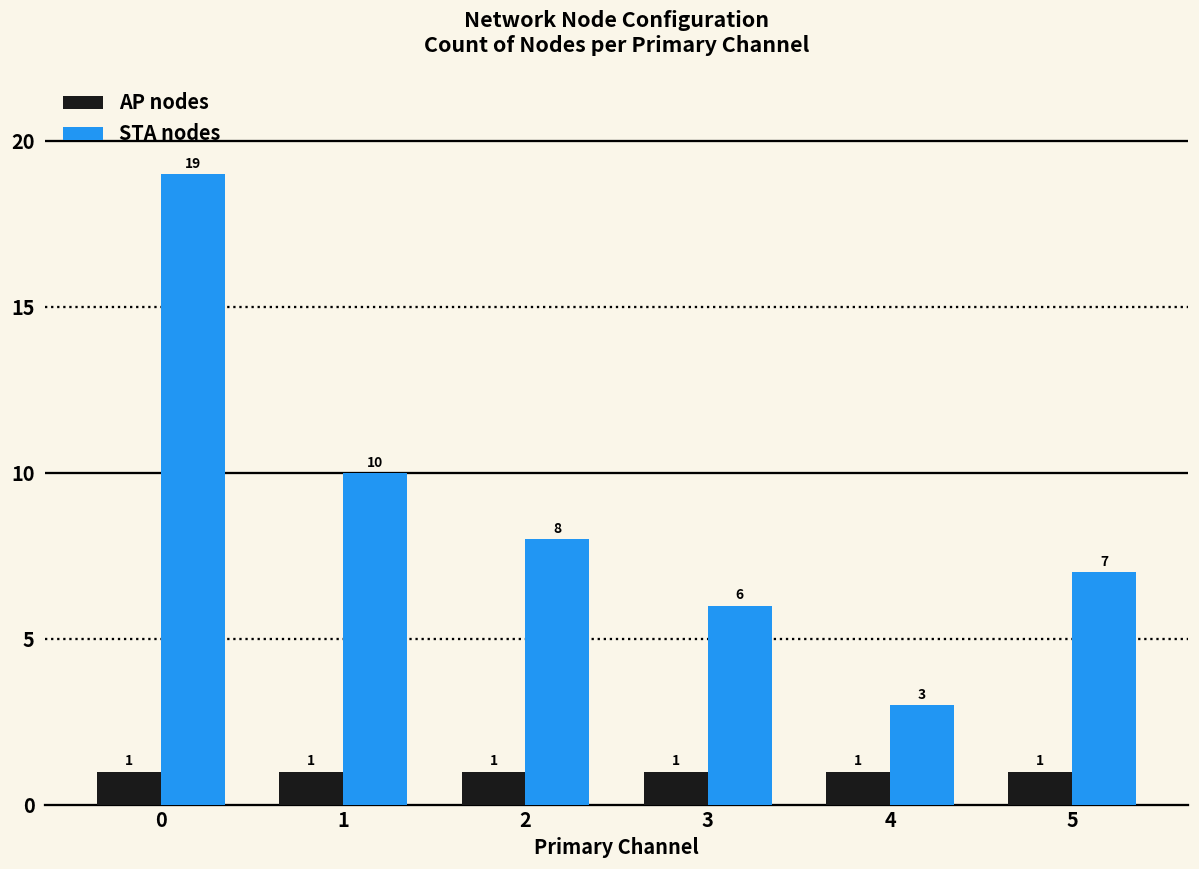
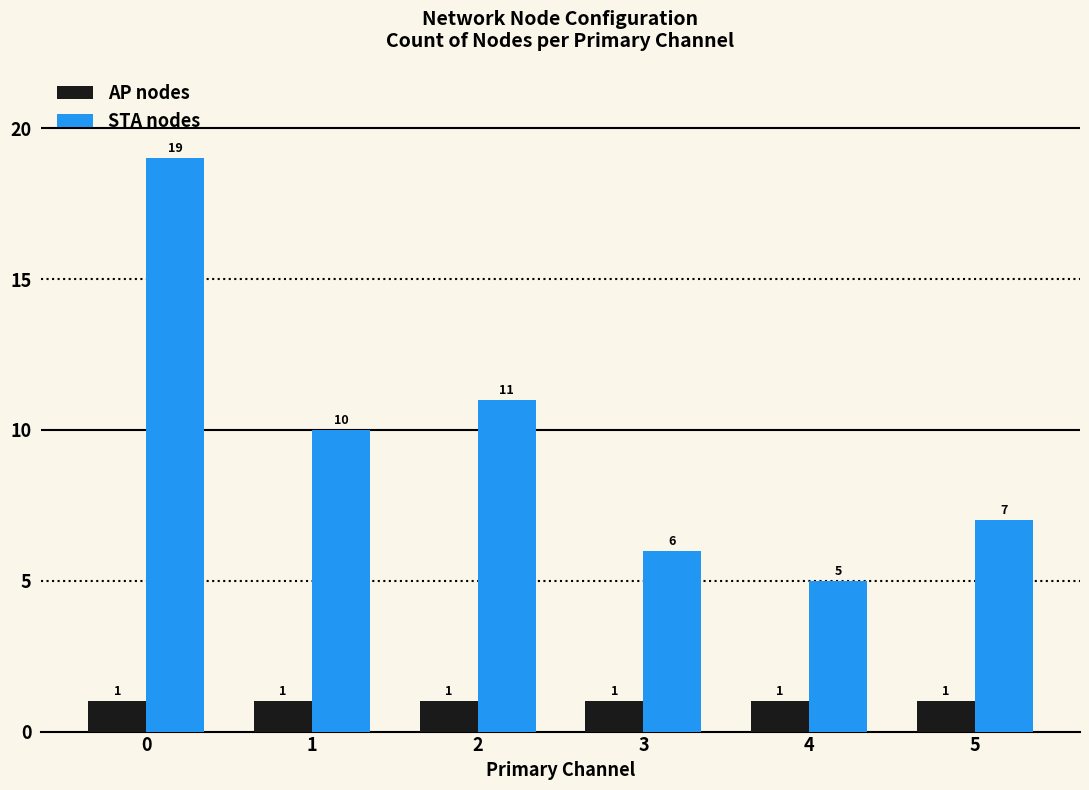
STA nodes, 2: 8 -> 11
STA nodes, 4: 3 -> 5
